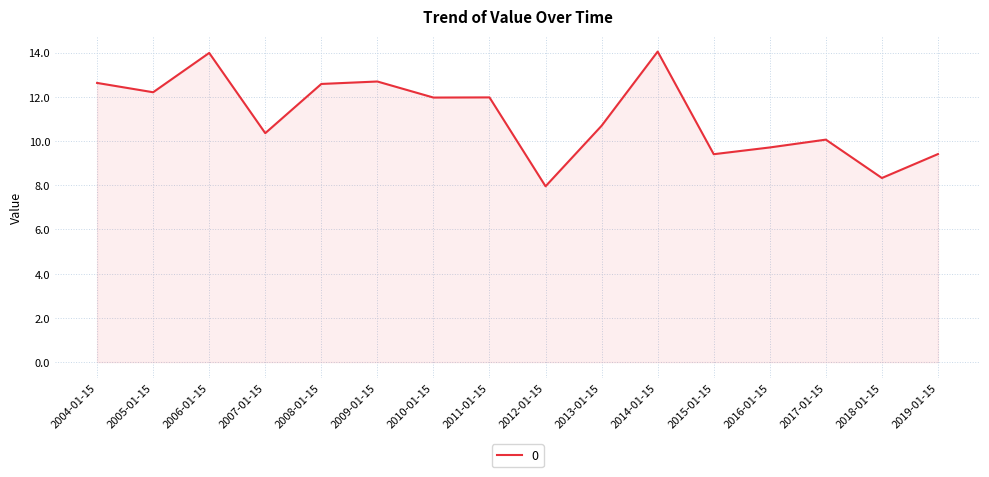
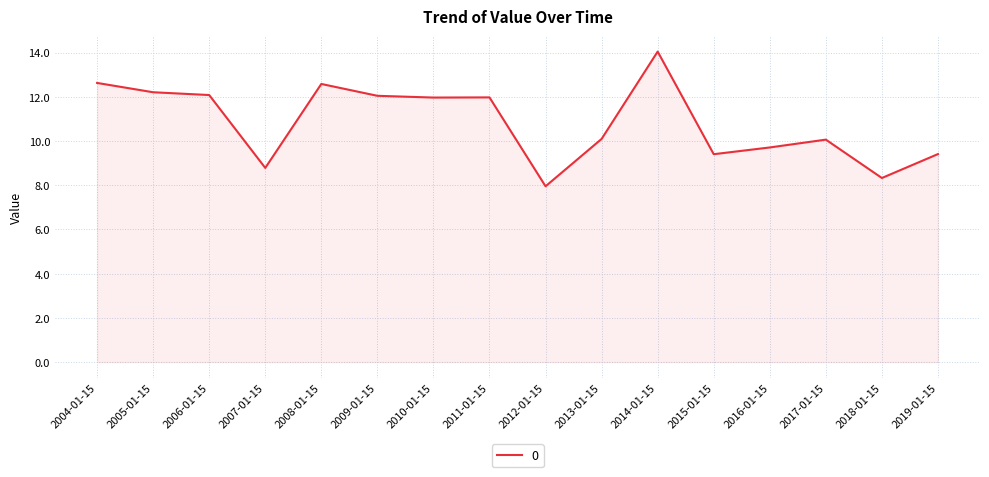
2006-01-15: 14.0 -> 12.1
2007-01-15: 10.4 -> 8.8
2009-01-15: 12.7 -> 12.0
2013-01-15: 10.7 -> 10.1
